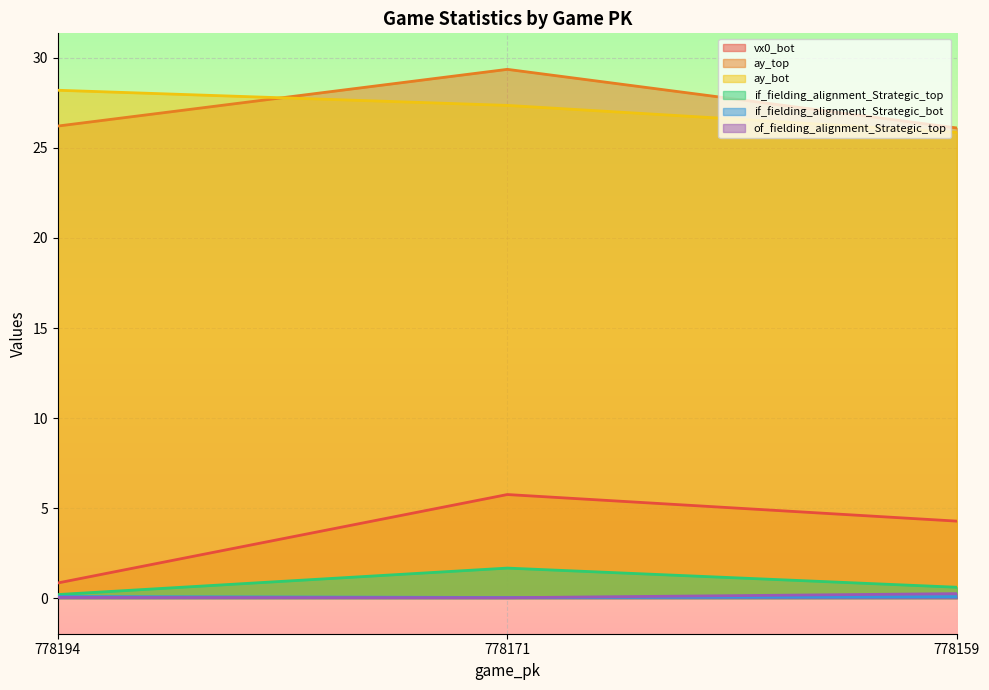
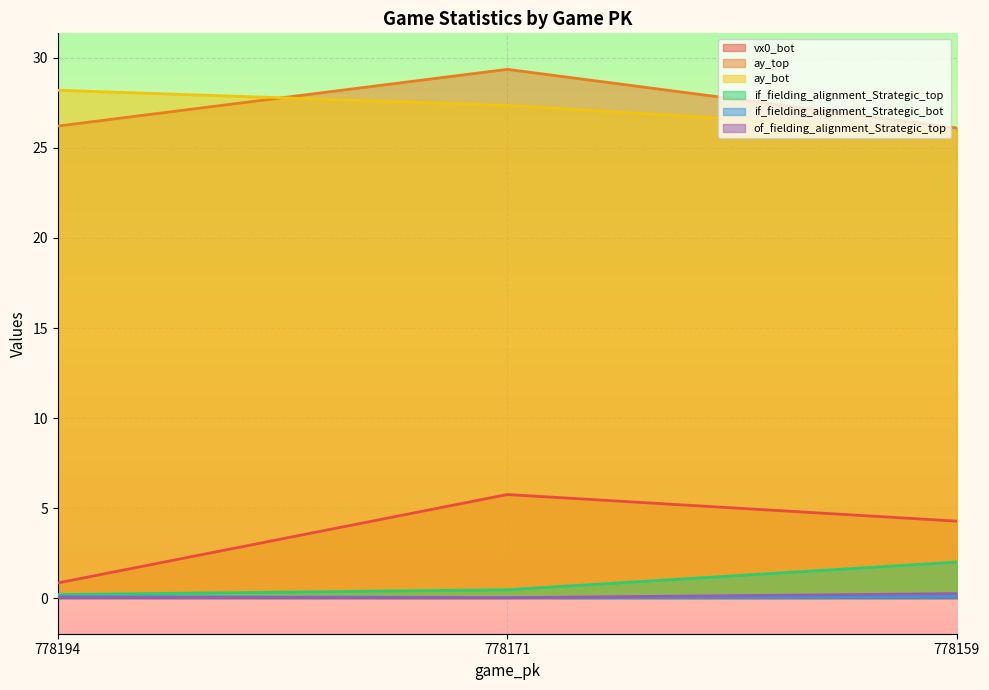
if_fielding_alignment_Strategic_top, 778171: 1.7 -> 0.5
if_fielding_alignment_Strategic_top, 778159: 0.6 -> 2.0
